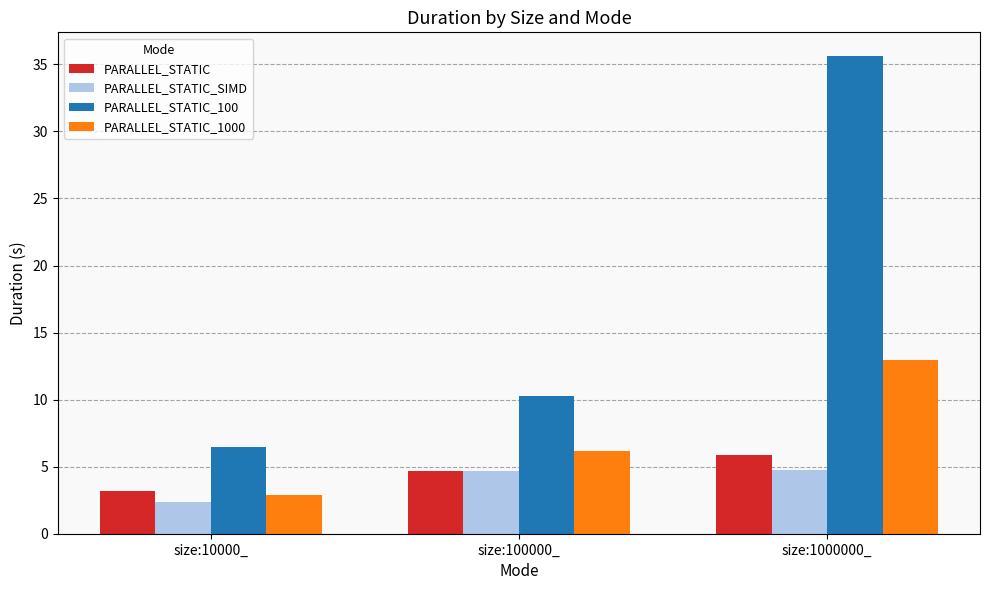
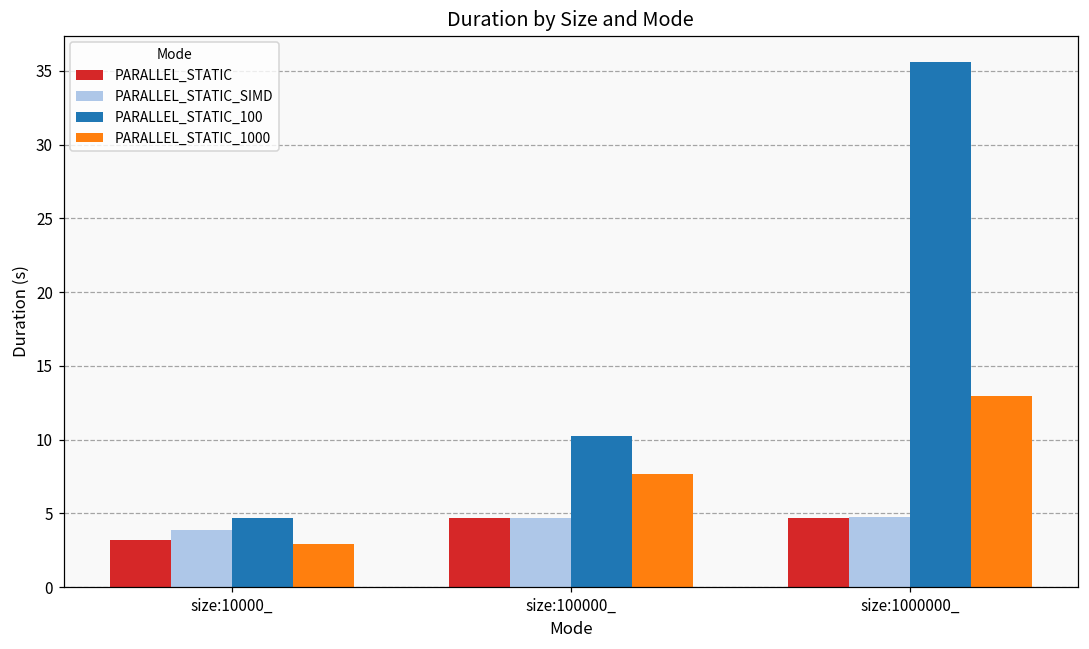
PARALLEL_STATIC_SIMD, size:10000_: 2.4 -> 3.9
PARALLEL_STATIC_100, size:10000_: 6.5 -> 4.7
PARALLEL_STATIC_1000, size:100000_: 6.2 -> 7.7
PARALLEL_STATIC, size:1000000_: 5.9 -> 4.7
